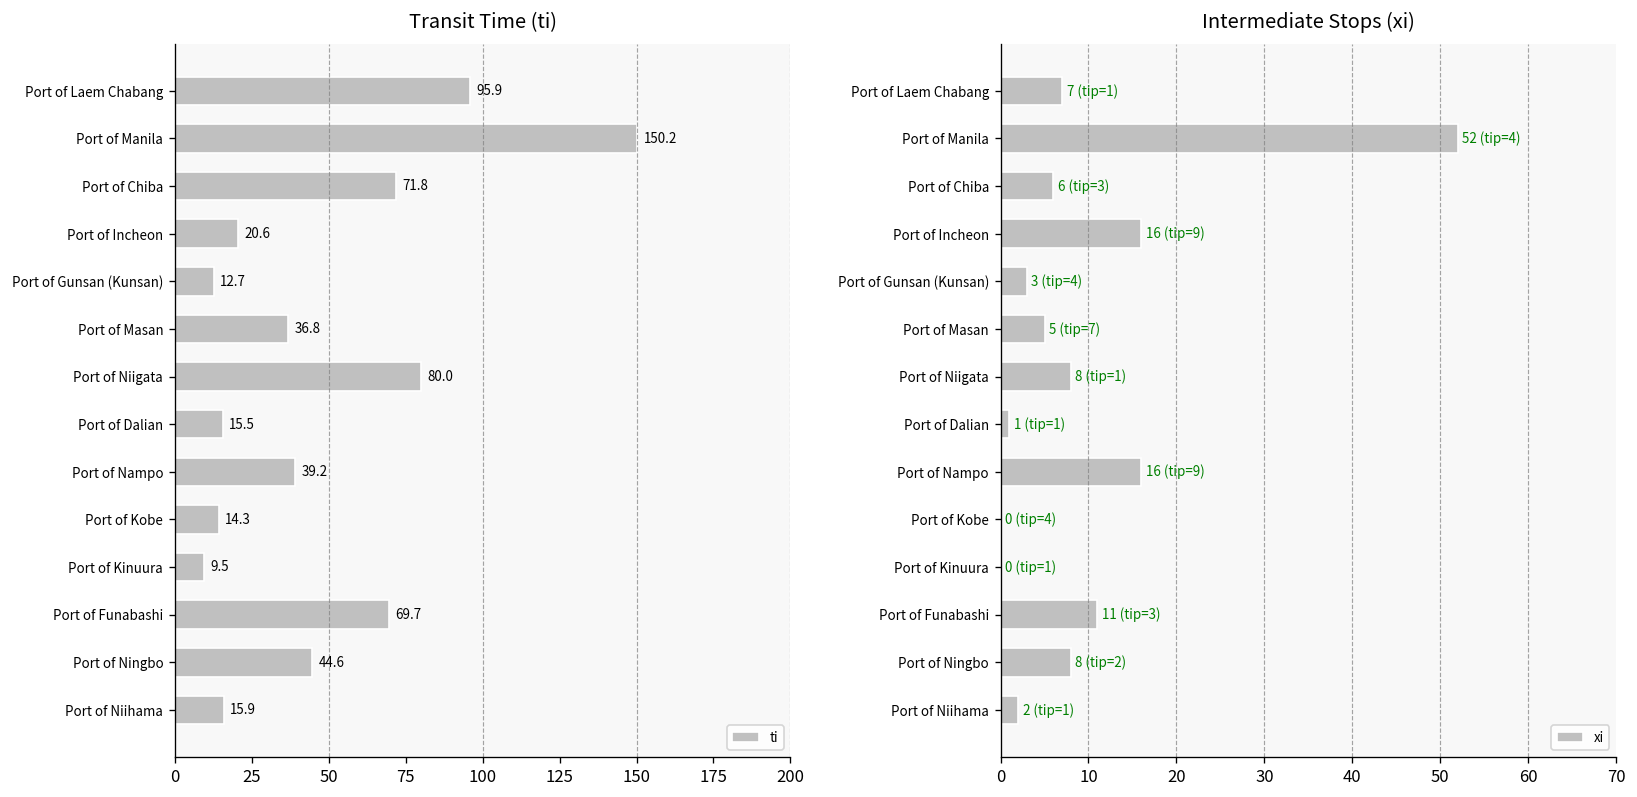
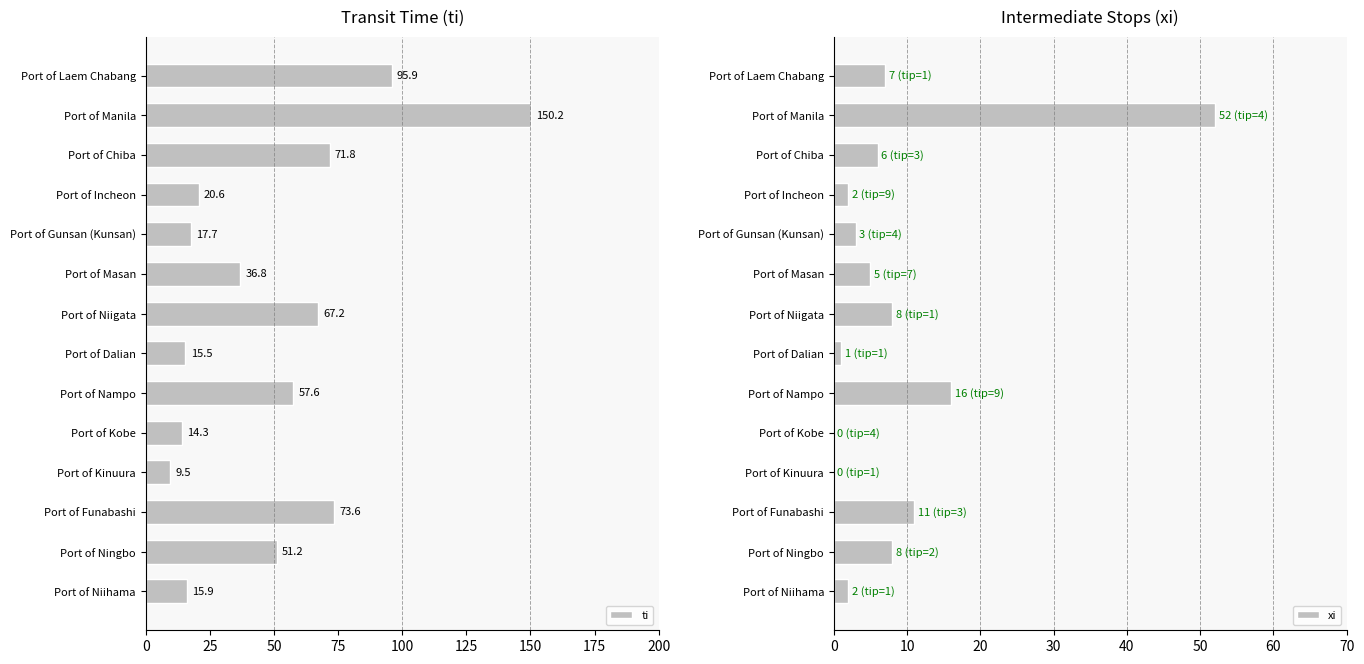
Transit Time (ti), Port of Gunsan (Kunsan): 12.7 -> 17.7
Transit Time (ti), Port of Niigata: 80.0 -> 67.2
Transit Time (ti), Port of Nampo: 39.2 -> 57.6
Transit Time (ti), Port of Funabashi: 69.7 -> 73.6
Transit Time (ti), Port of Ningbo: 44.6 -> 51.2
Intermediate Stops (xi), Port of Incheon: 16 -> 2
